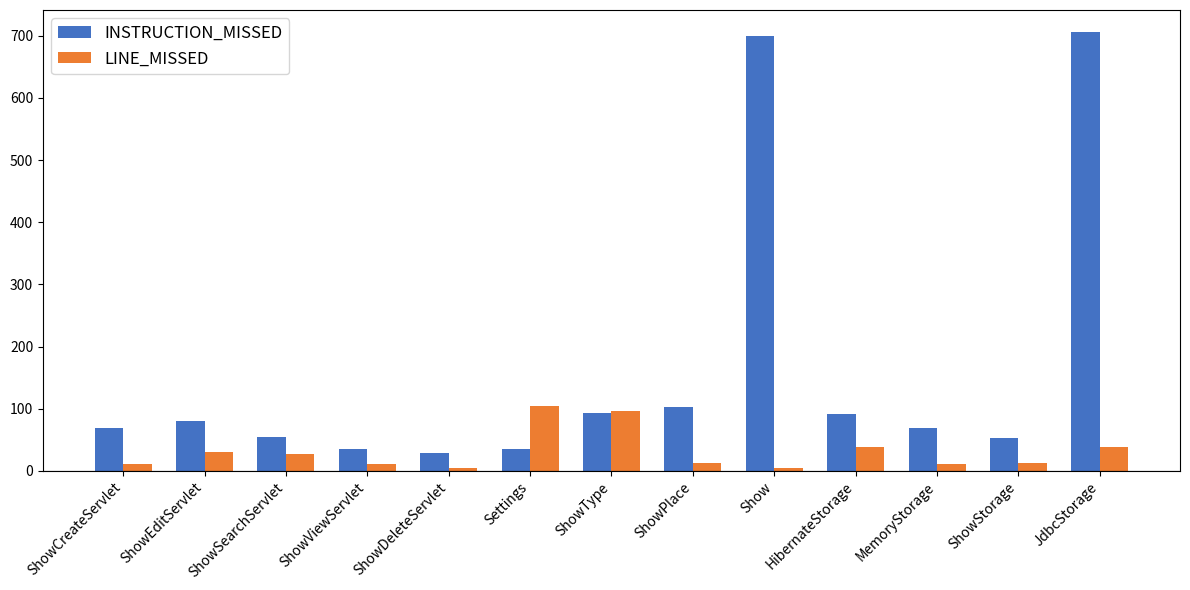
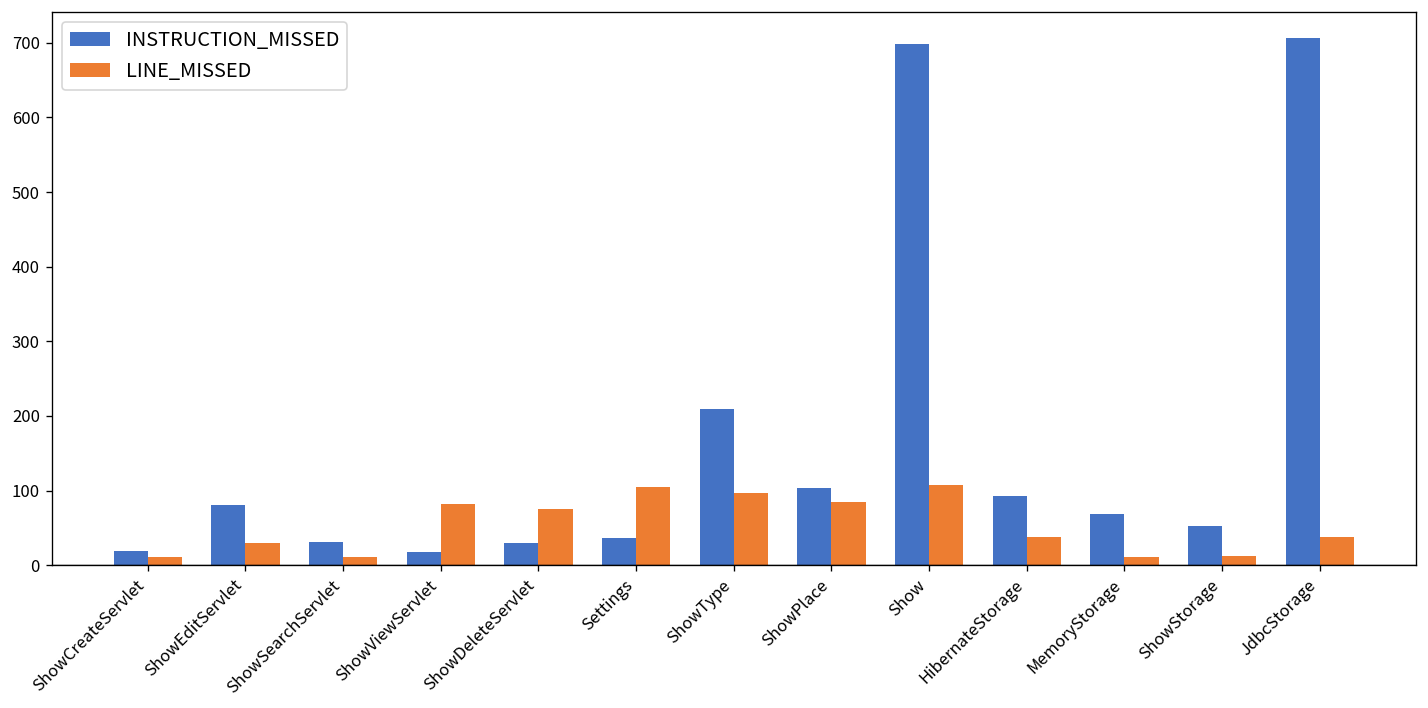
INSTRUCTION_MISSED, ShowCreateServlet: 70 -> 20
INSTRUCTION_MISSED, ShowSearchServlet: 60 -> 30
LINE_MISSED, ShowSearchServlet: 30 -> 10
INSTRUCTION_MISSED, ShowViewServlet: 40 -> 20
LINE_MISSED, ShowViewServlet: 10 -> 80
LINE_MISSED, ShowDeleteServlet: 10 -> 80
INSTRUCTION_MISSED, ShowType: 90 -> 210
LINE_MISSED, ShowPlace: 10 -> 90
LINE_MISSED, Show: 0 -> 110
